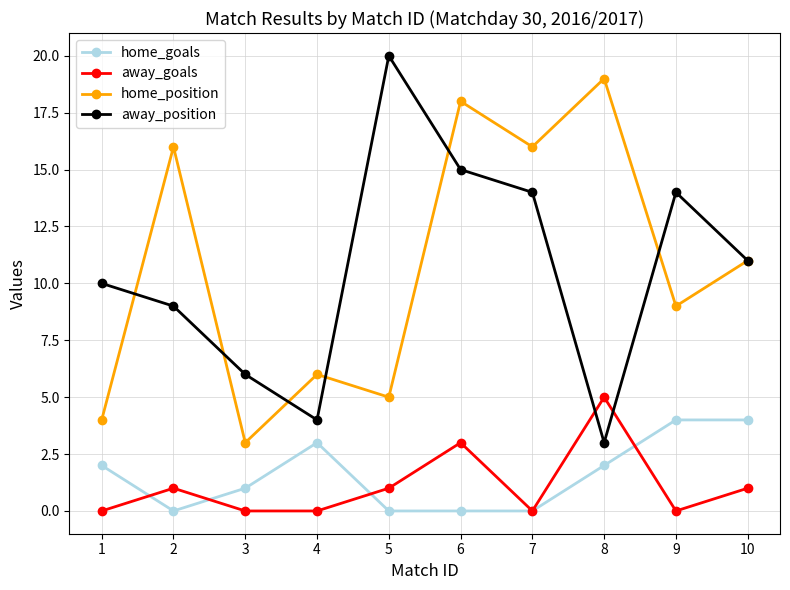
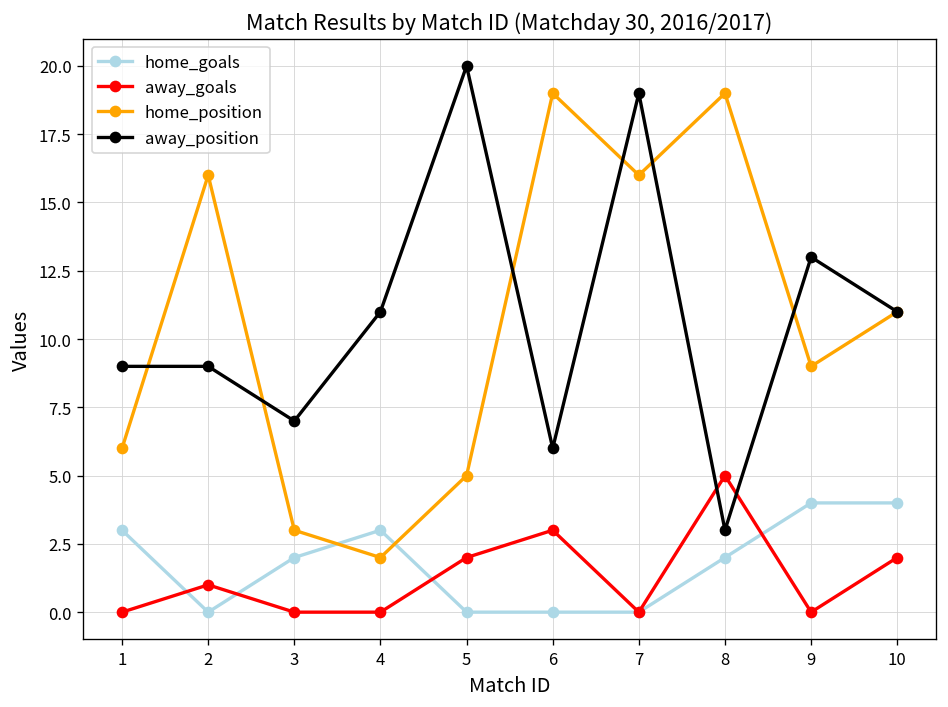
home_goals, 1: 2 -> 3
home_position, 1: 4 -> 6
away_position, 1: 10 -> 9
home_goals, 3: 1 -> 2
away_position, 3: 6 -> 7
home_position, 4: 6 -> 2
away_position, 4: 4 -> 11
away_goals, 5: 1 -> 2
home_position, 6: 18 -> 19
away_position, 6: 15 -> 6
away_position, 7: 14 -> 19
away_position, 9: 14 -> 13
away_goals, 10: 1 -> 2
